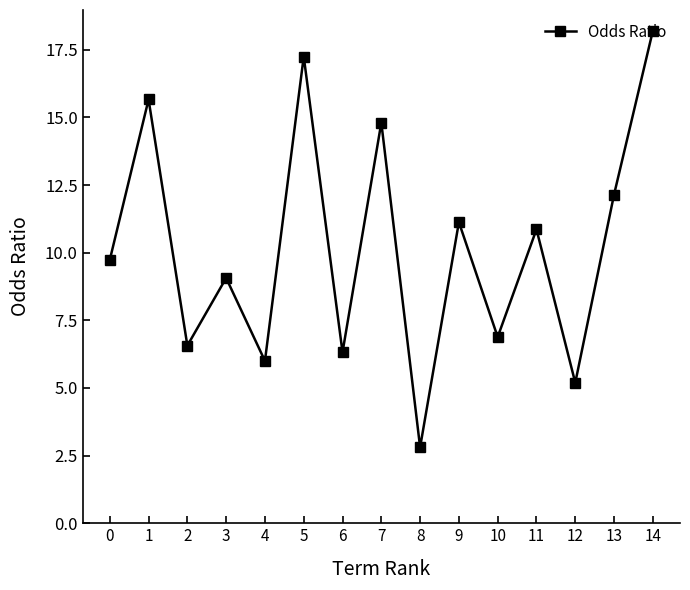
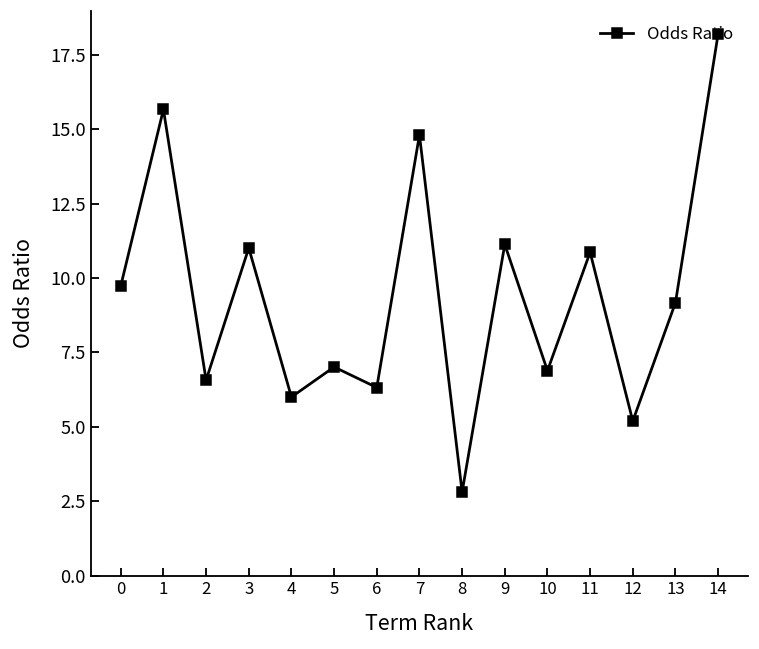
3: 9.1 -> 11.0
5: 17.3 -> 7.0
13: 12.2 -> 9.2
